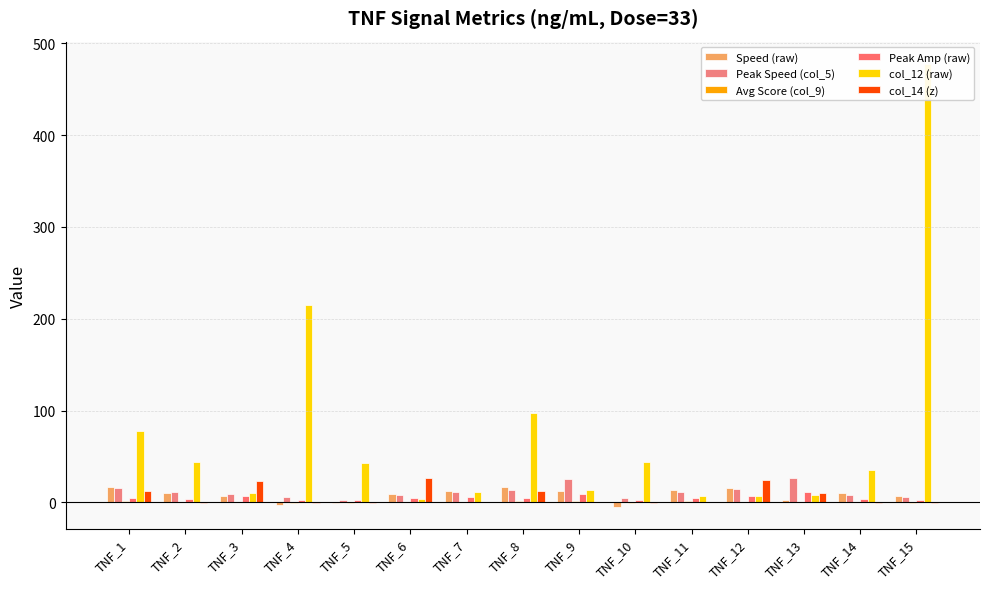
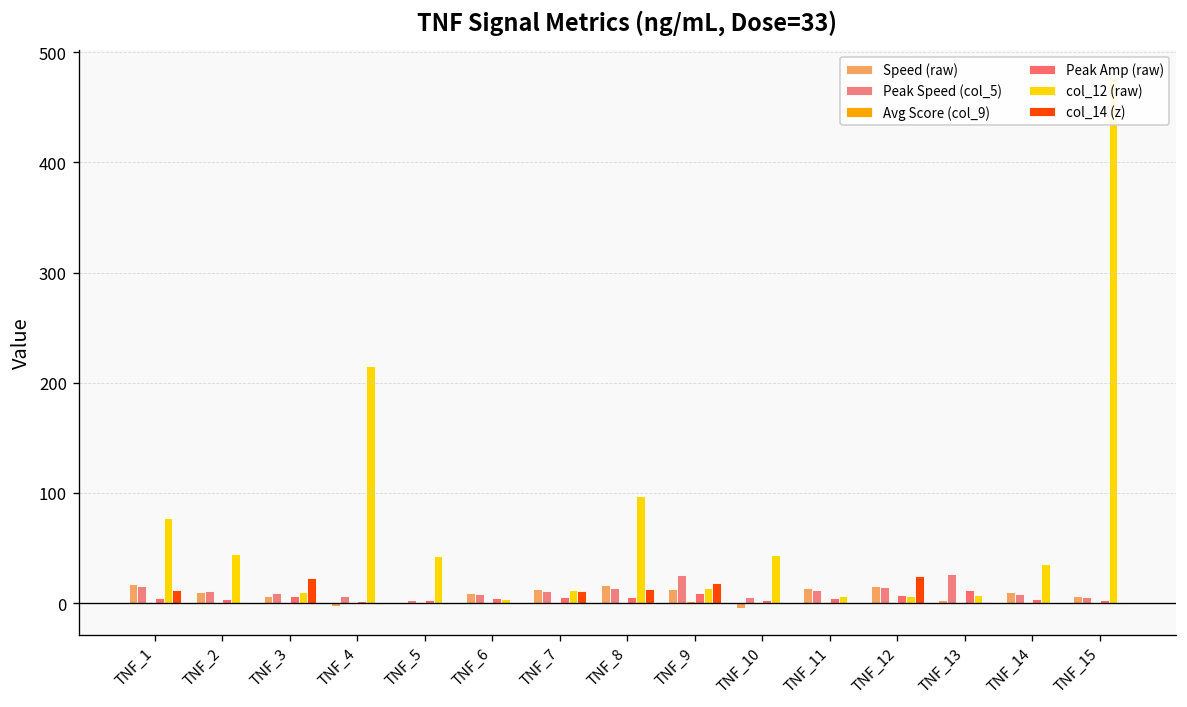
col_14 (z), TNF_6: 30 -> 0
col_14 (z), TNF_7: 0 -> 10
col_14 (z), TNF_9: 0 -> 20
col_14 (z), TNF_13: 10 -> 0
